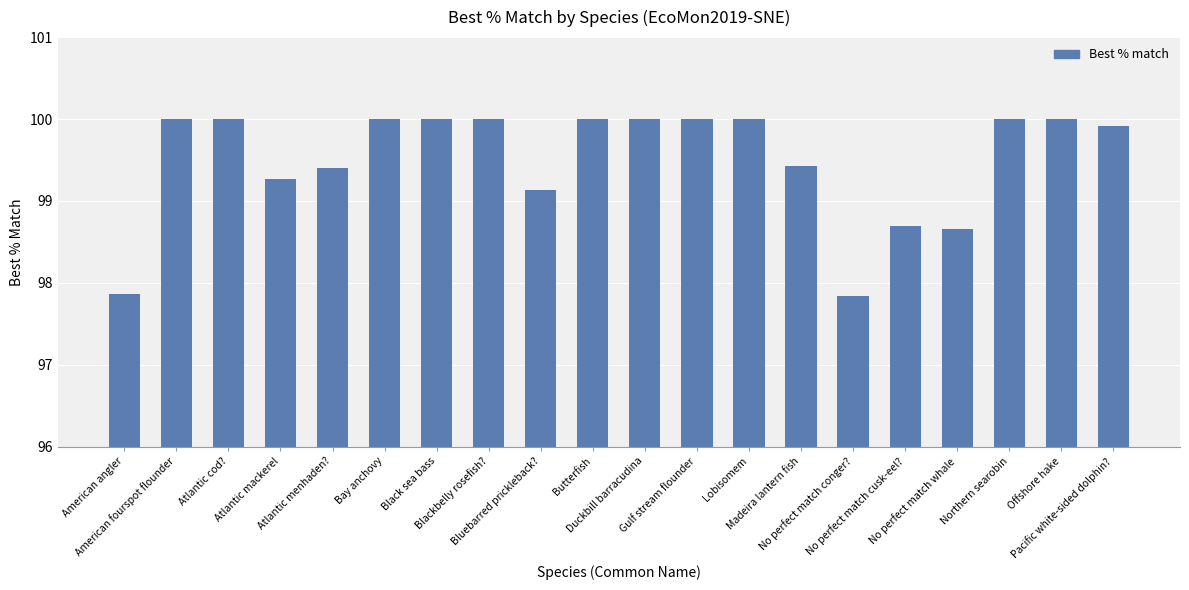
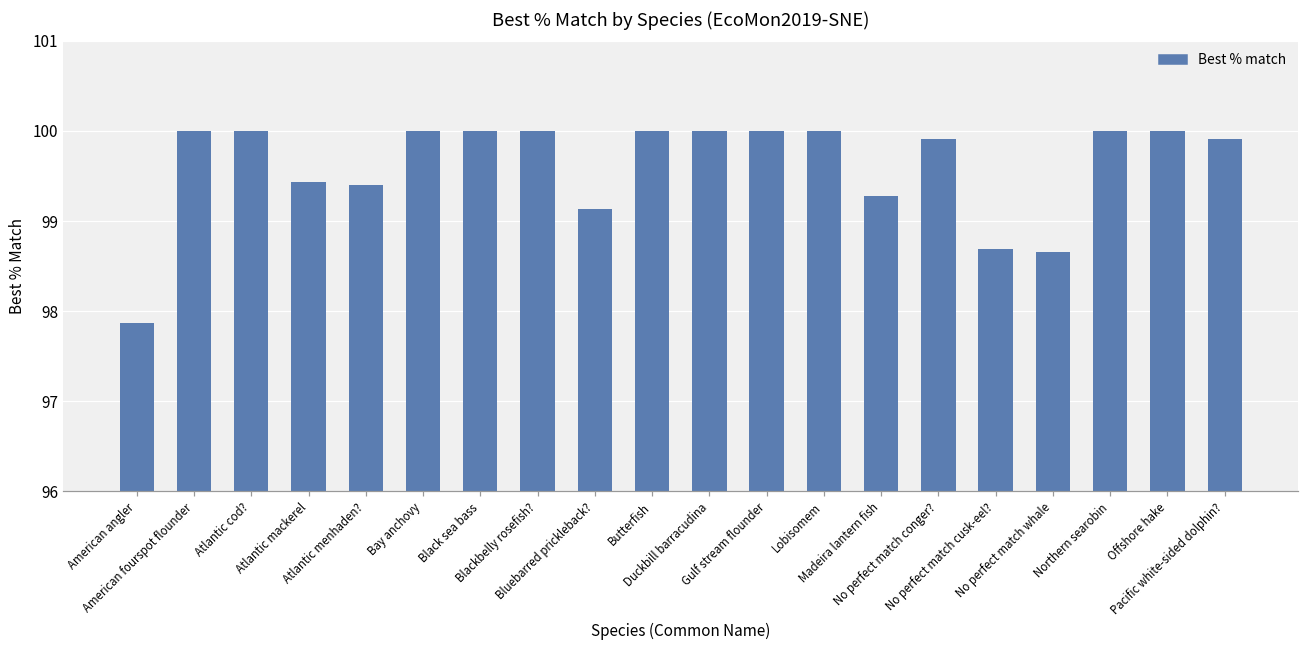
Atlantic mackerel: 99.3 -> 99.4
Madeira lantern fish: 99.4 -> 99.3
No perfect match conger?: 97.8 -> 99.9
